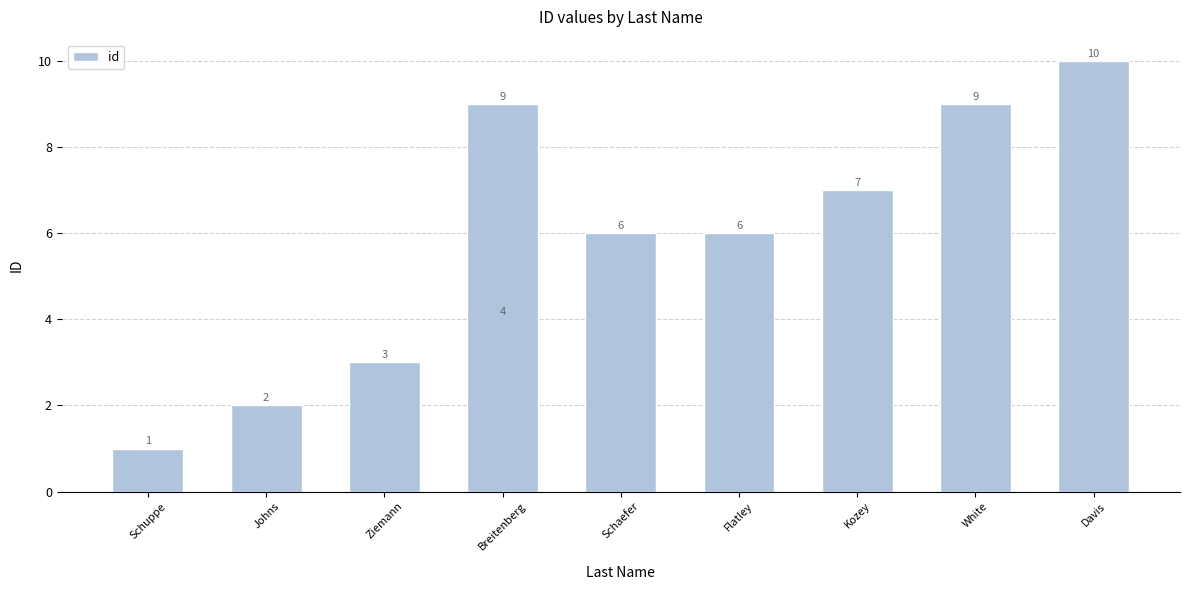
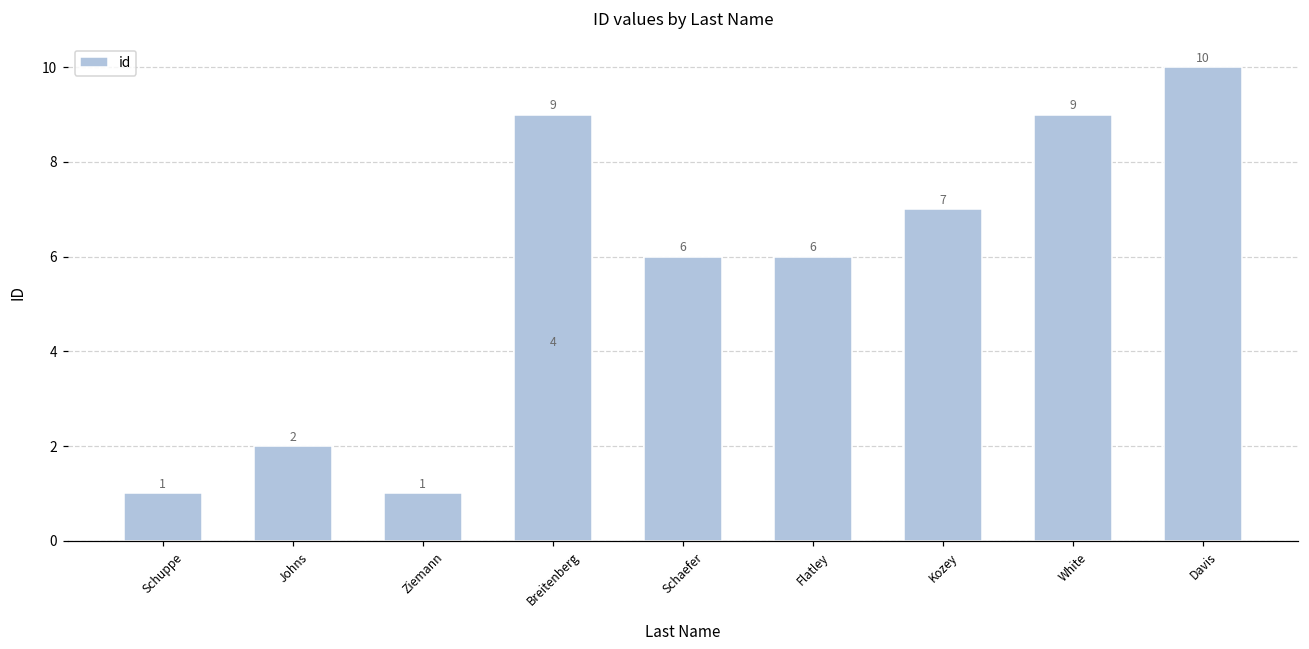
Ziemann: 3 -> 1
